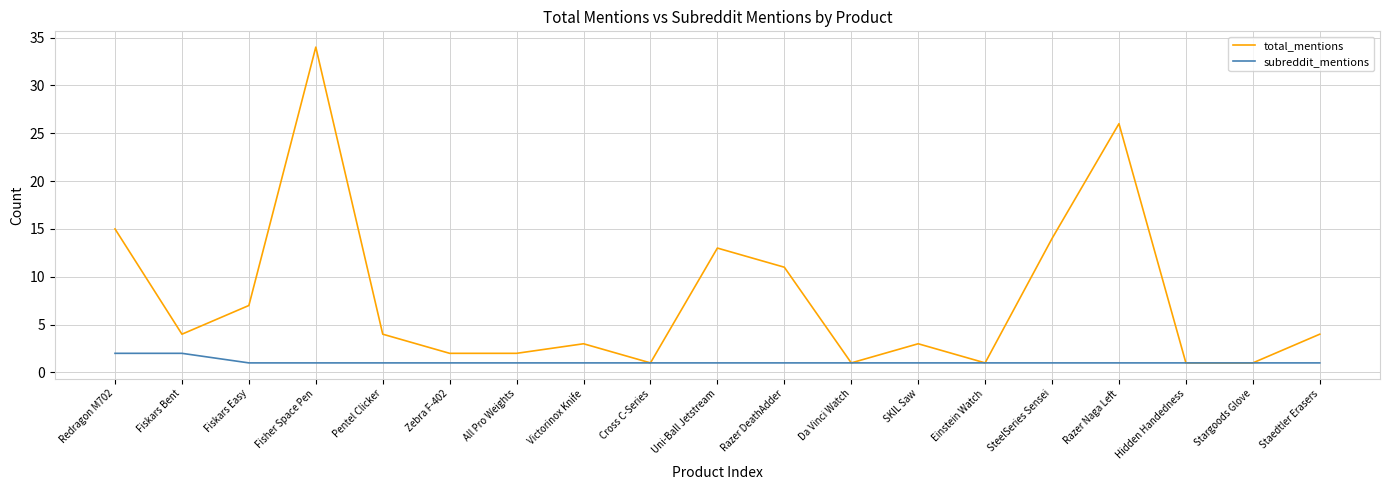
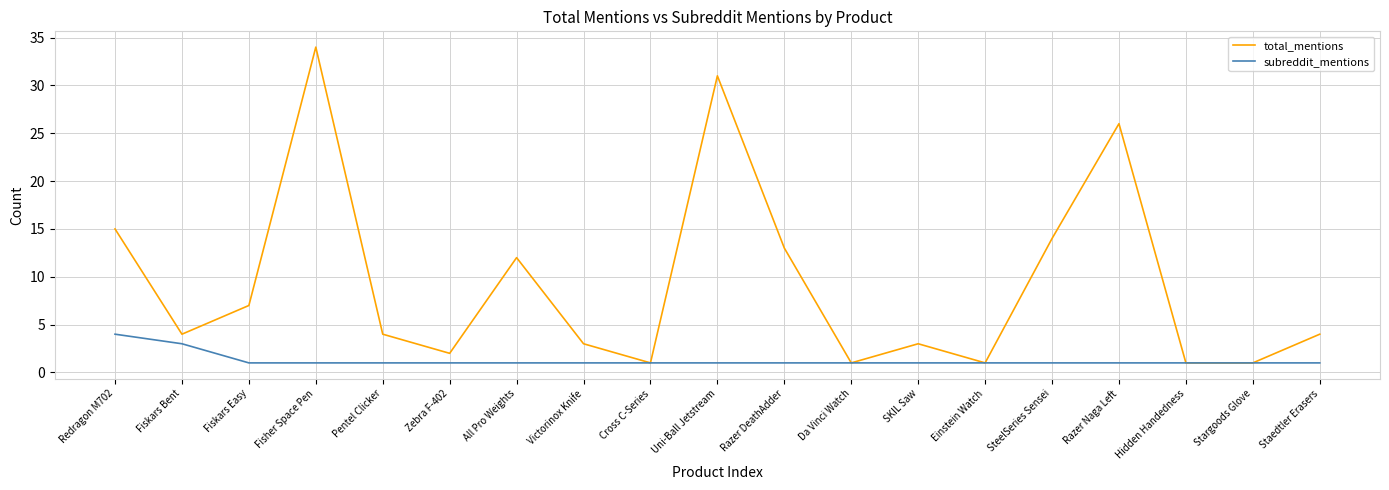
subreddit_mentions, Redragon M702: 2 -> 4
subreddit_mentions, Fiskars Bent: 2 -> 3
total_mentions, All Pro Weights: 2 -> 12
total_mentions, Uni-Ball Jetstream: 13 -> 31
total_mentions, Razer DeathAdder: 11 -> 13
